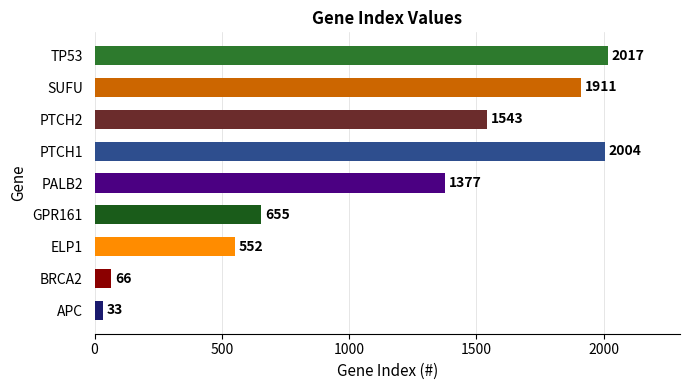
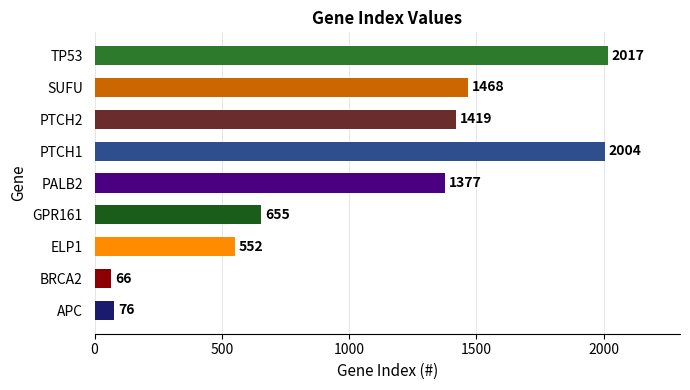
SUFU: 1911 -> 1468
PTCH2: 1543 -> 1419
APC: 33 -> 76
